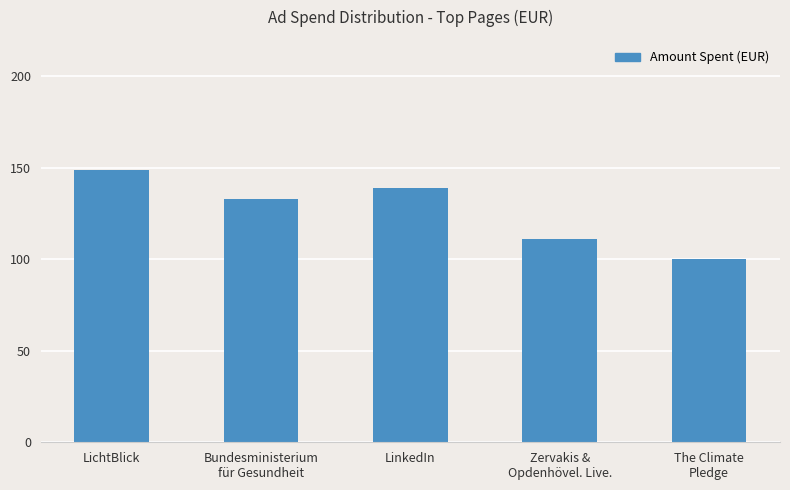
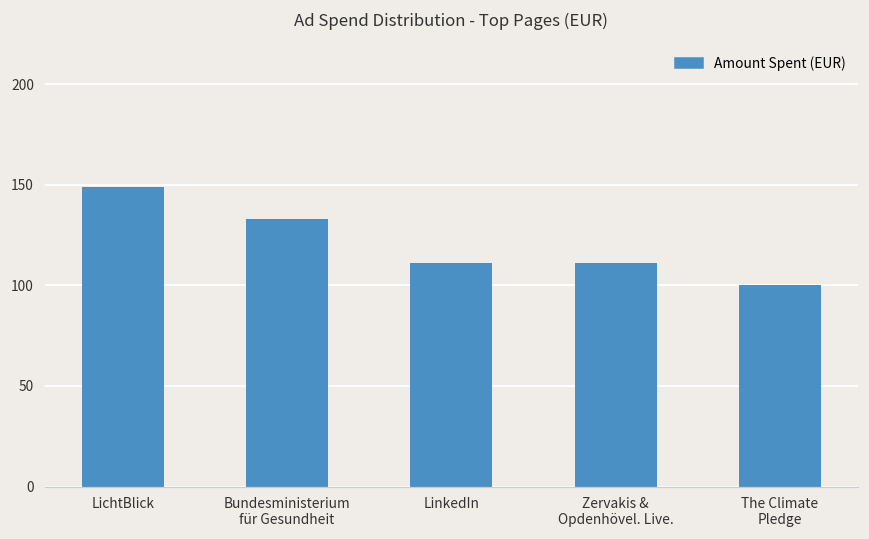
LinkedIn: 139 -> 111
